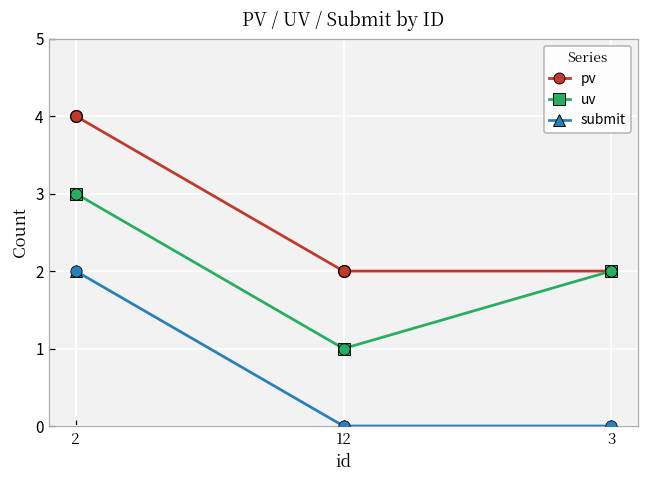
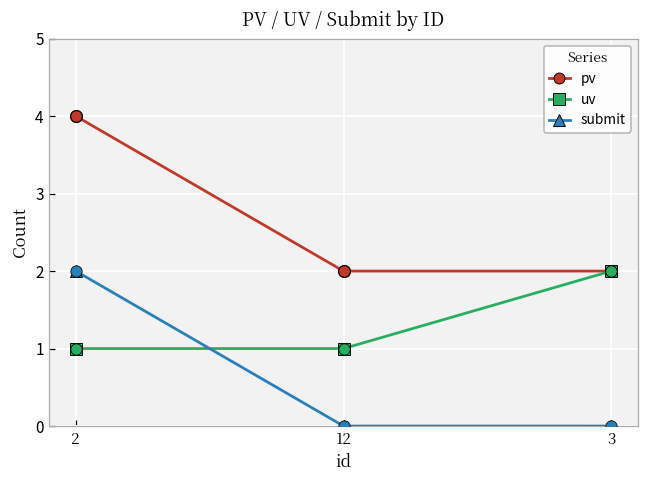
uv, 2: 3 -> 1
